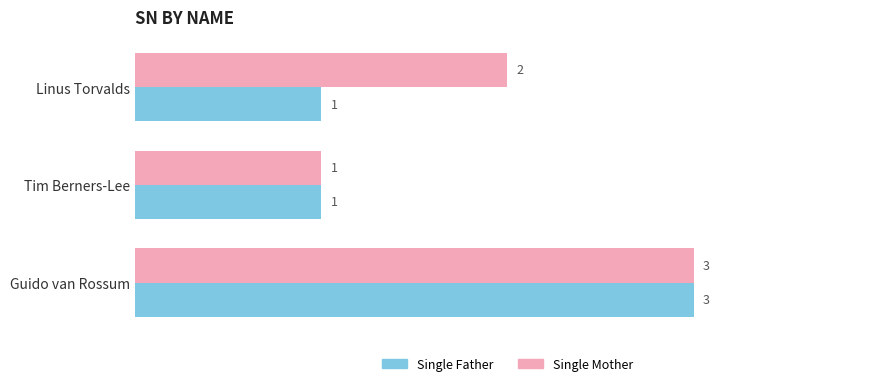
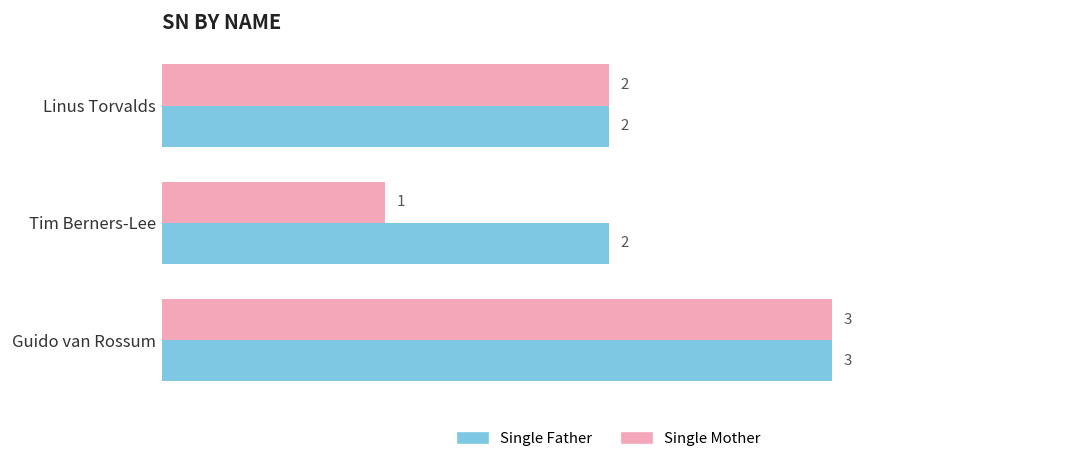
Single Father, Linus Torvalds: 1 -> 2
Single Father, Tim Berners-Lee: 1 -> 2
